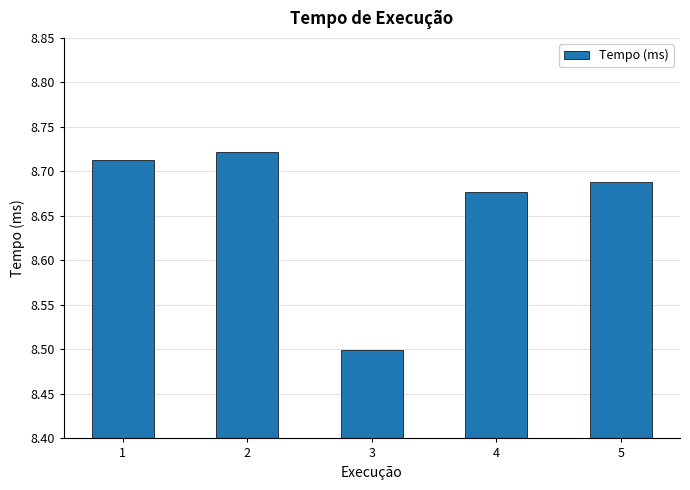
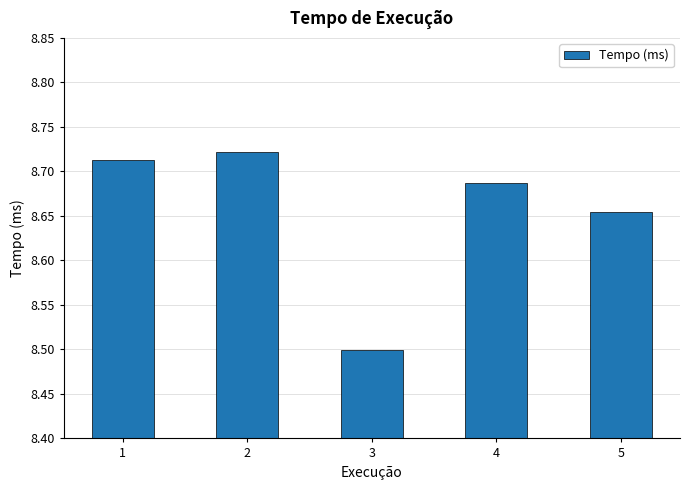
4: 8.68 -> 8.69
5: 8.69 -> 8.65
